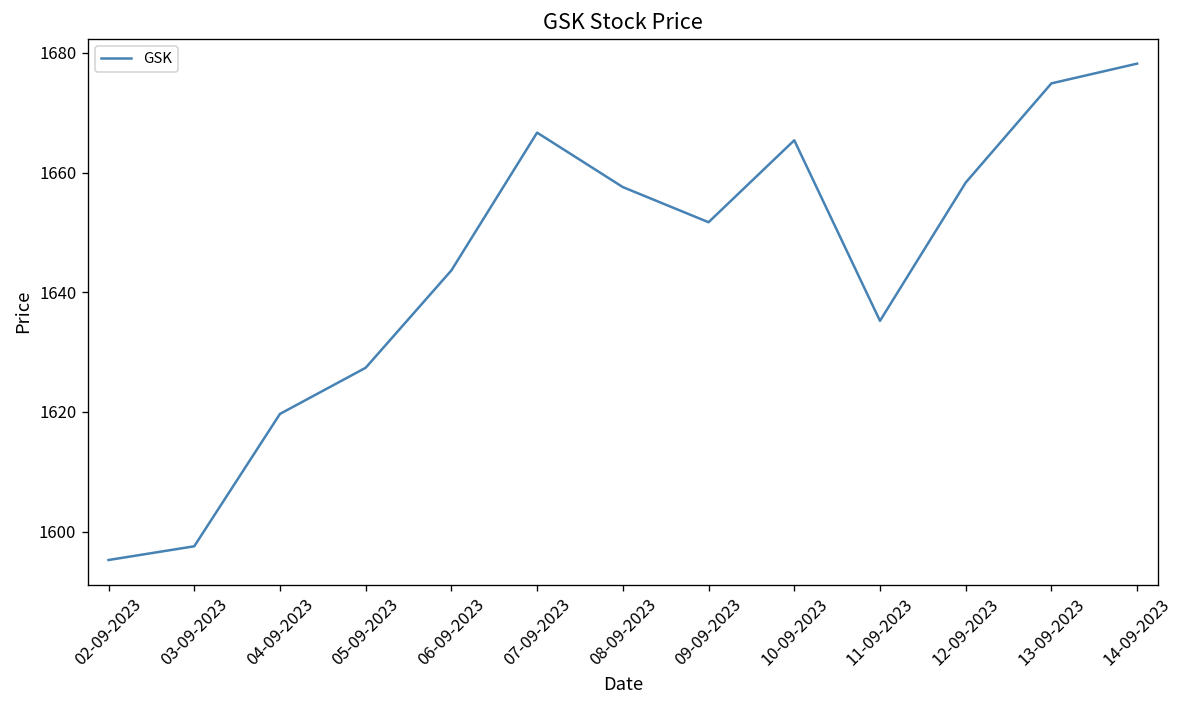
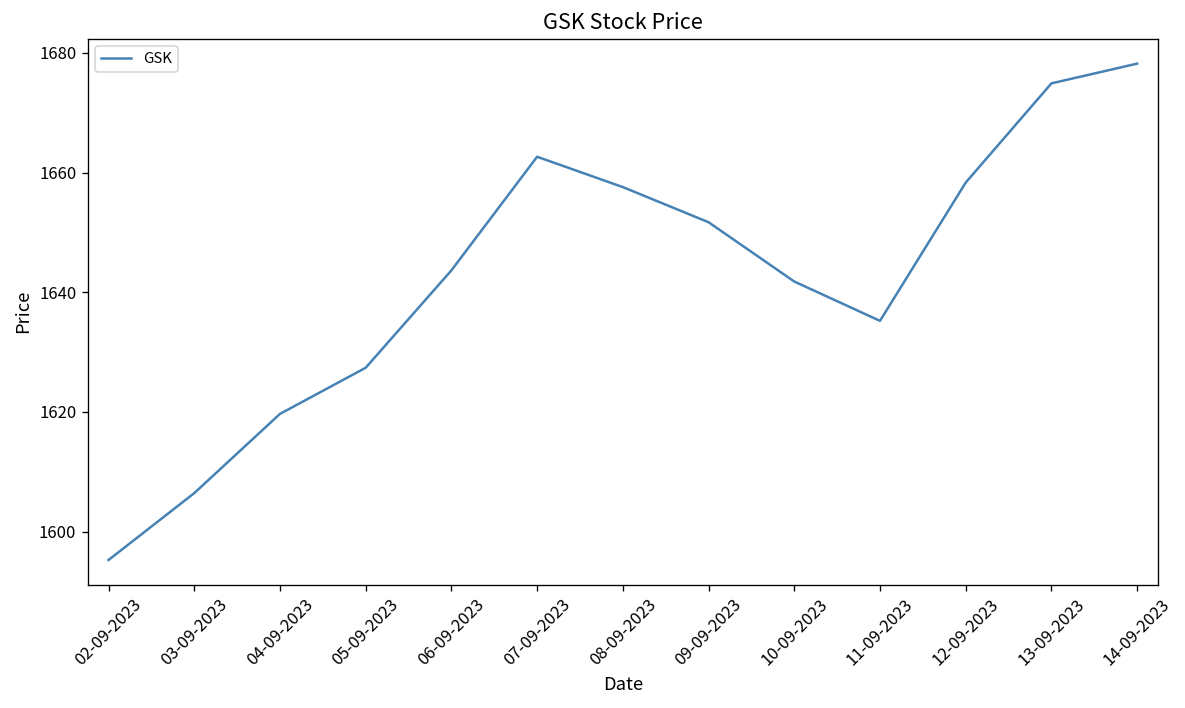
03-09-2023: 1598 -> 1606
07-09-2023: 1667 -> 1663
10-09-2023: 1665 -> 1642
